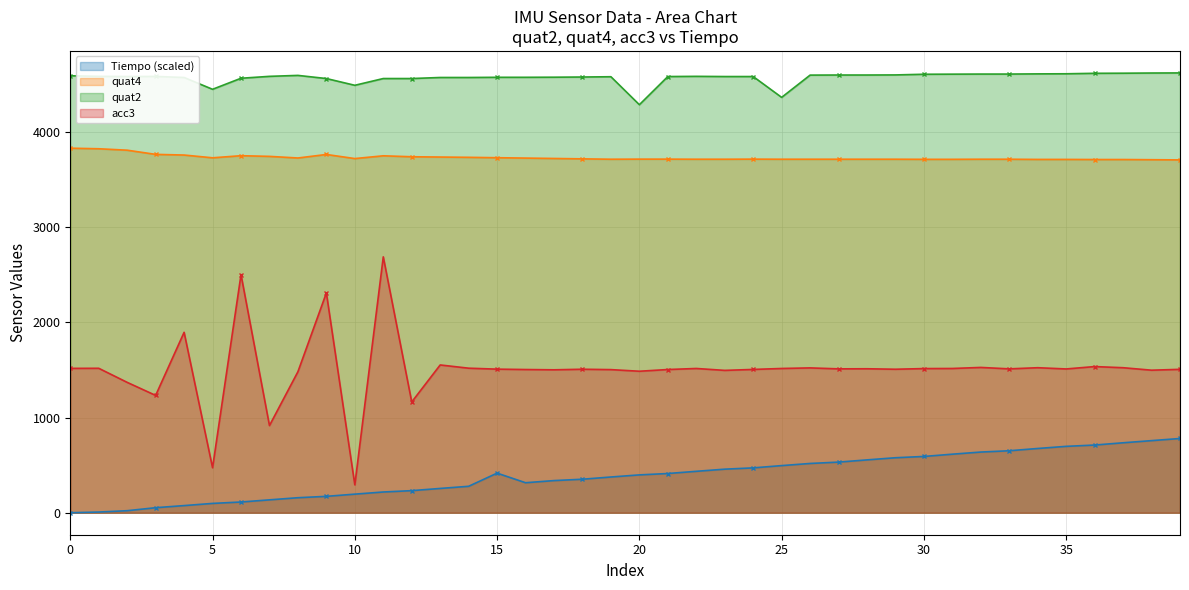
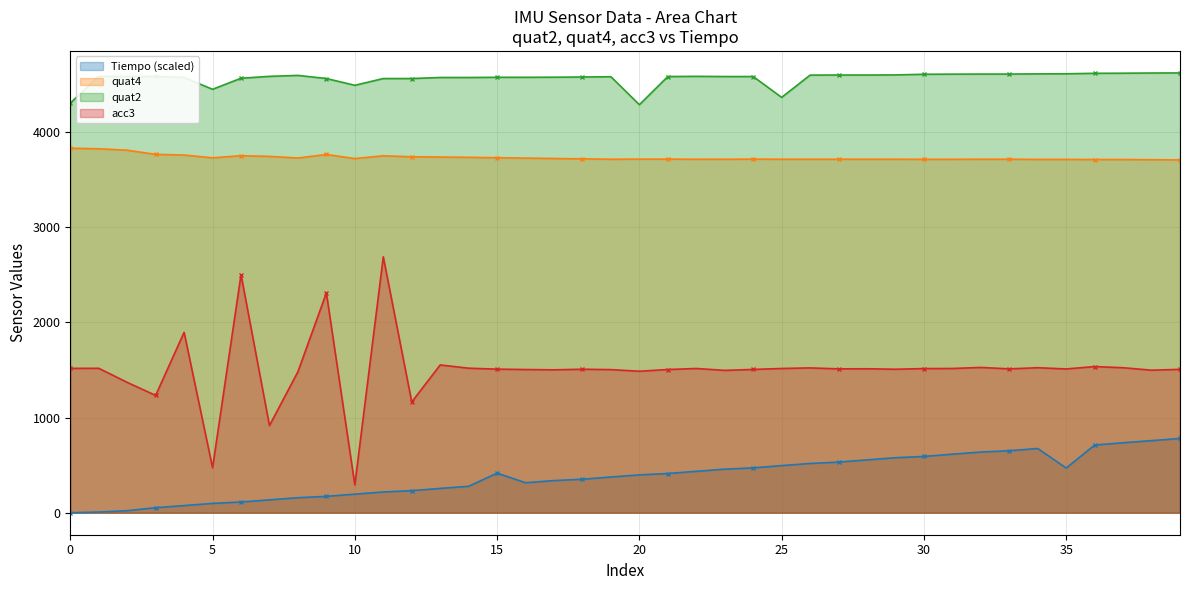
quat2, 0: 4600 -> 4300
Tiempo (scaled), 35: 700 -> 500
